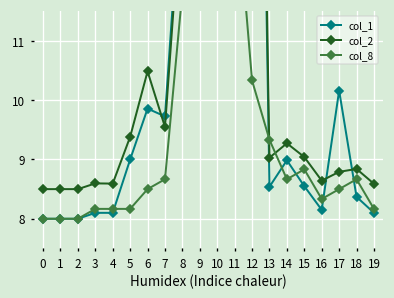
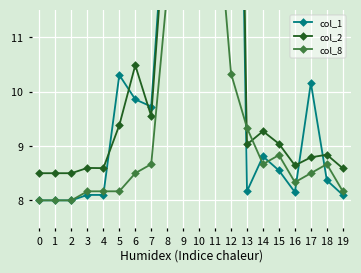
col_1, 5: 9.0 -> 10.3
col_1, 13: 8.5 -> 8.2
col_1, 14: 9.0 -> 8.8
